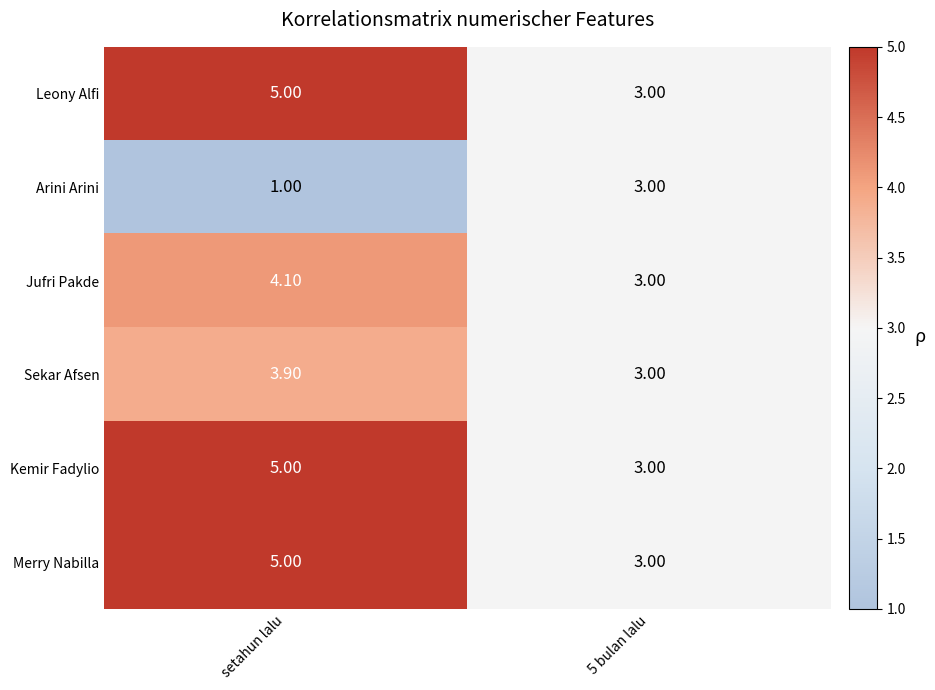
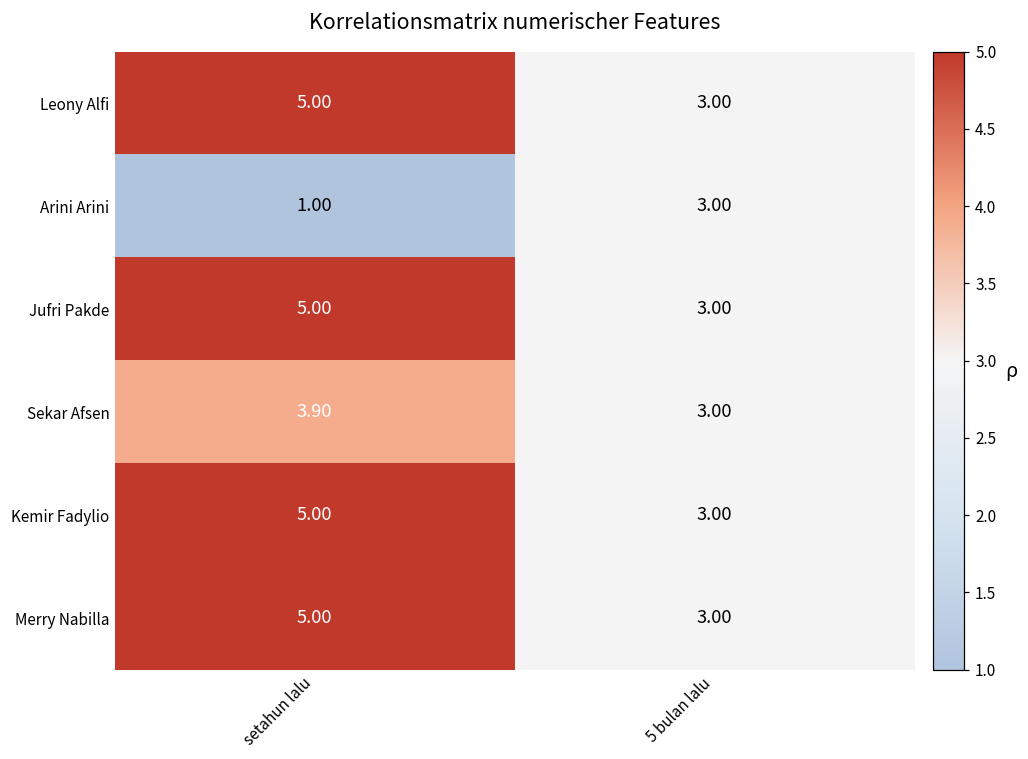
Jufri Pakde, setahun lalu: 4.10 -> 5.00
